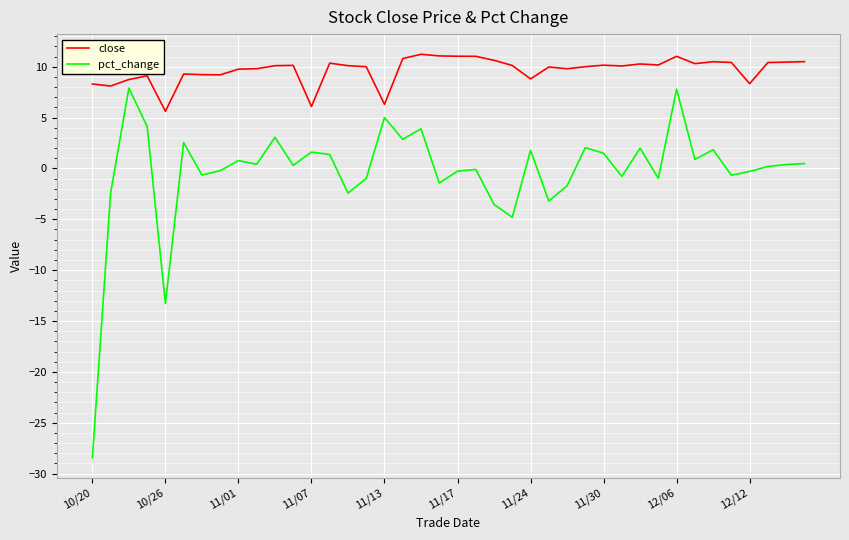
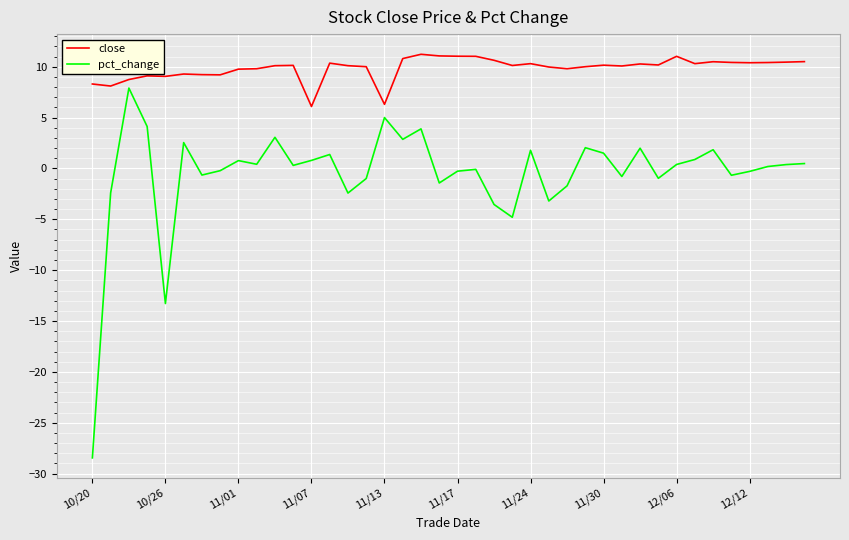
close, 10/26: 5.6 -> 9.1
pct_change, 11/07: 1.6 -> 0.8
close, 11/24: 8.8 -> 10.3
pct_change, 12/06: 7.8 -> 0.4
close, 12/12: 8.3 -> 10.4
